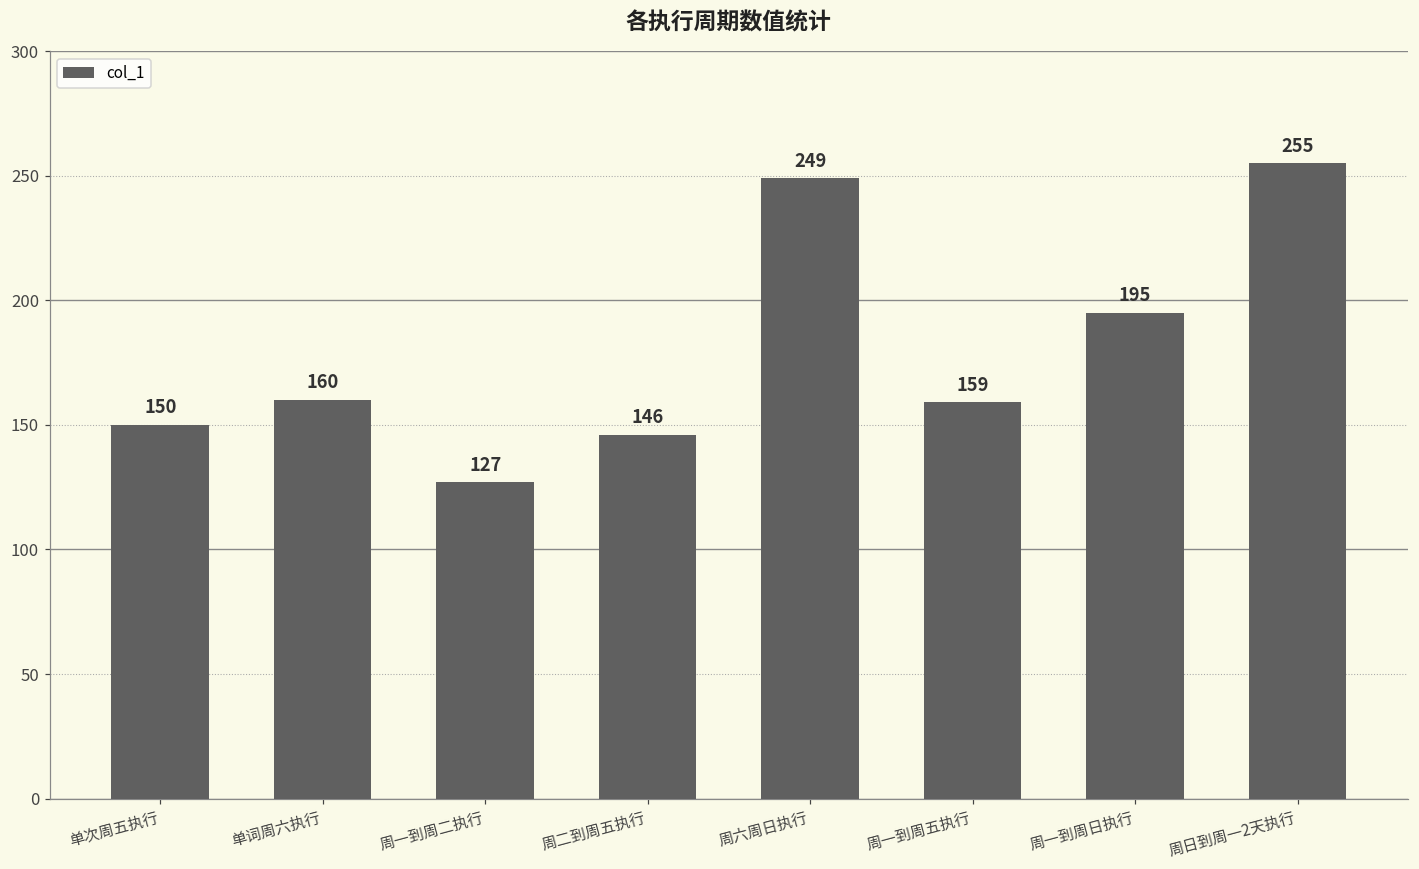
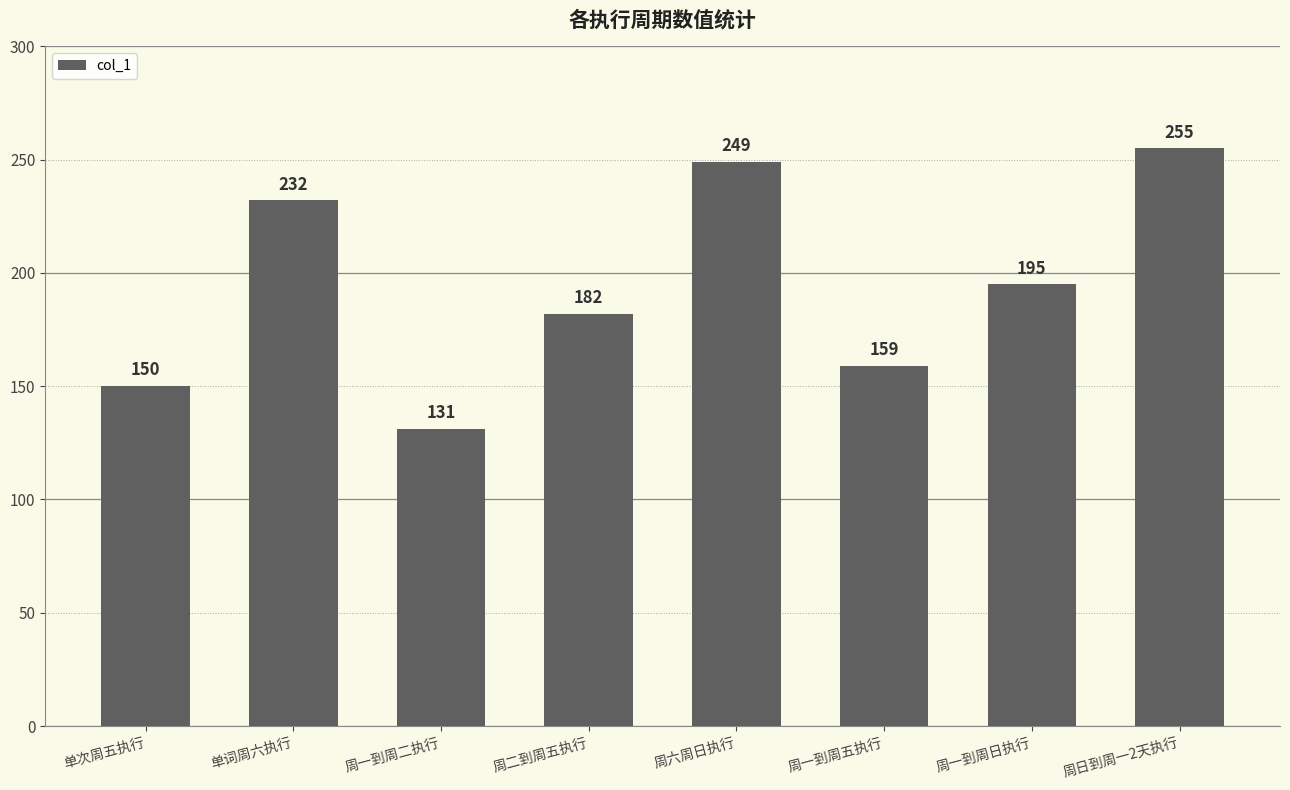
单词周六执行: 160 -> 232
周一到周二执行: 127 -> 131
周二到周五执行: 146 -> 182
